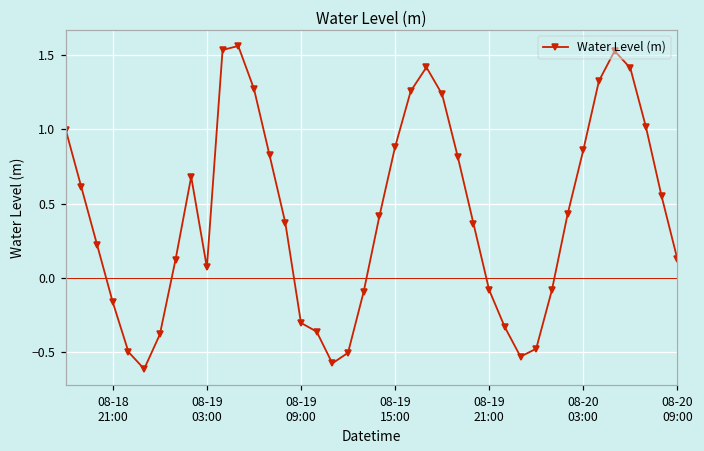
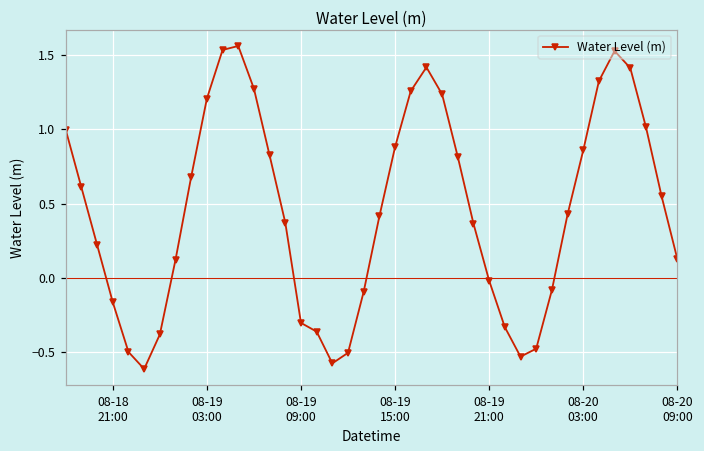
08-19 03:00: 0.07 -> 1.21
08-19 21:00: -0.08 -> -0.02
